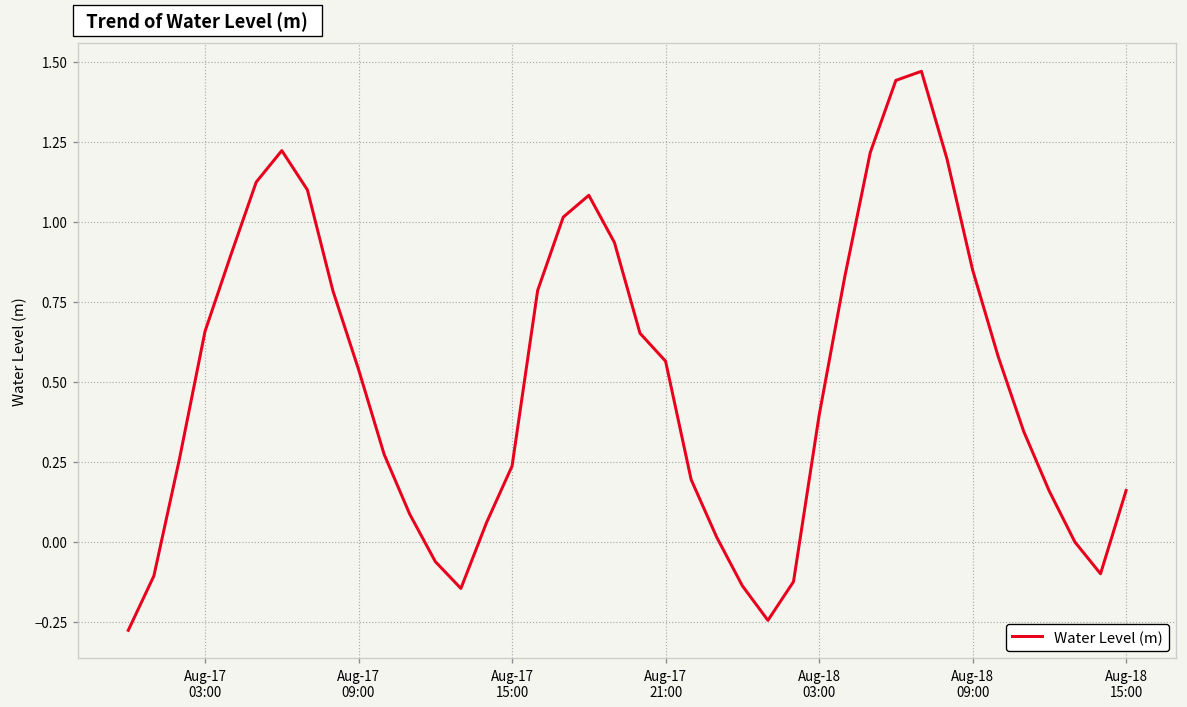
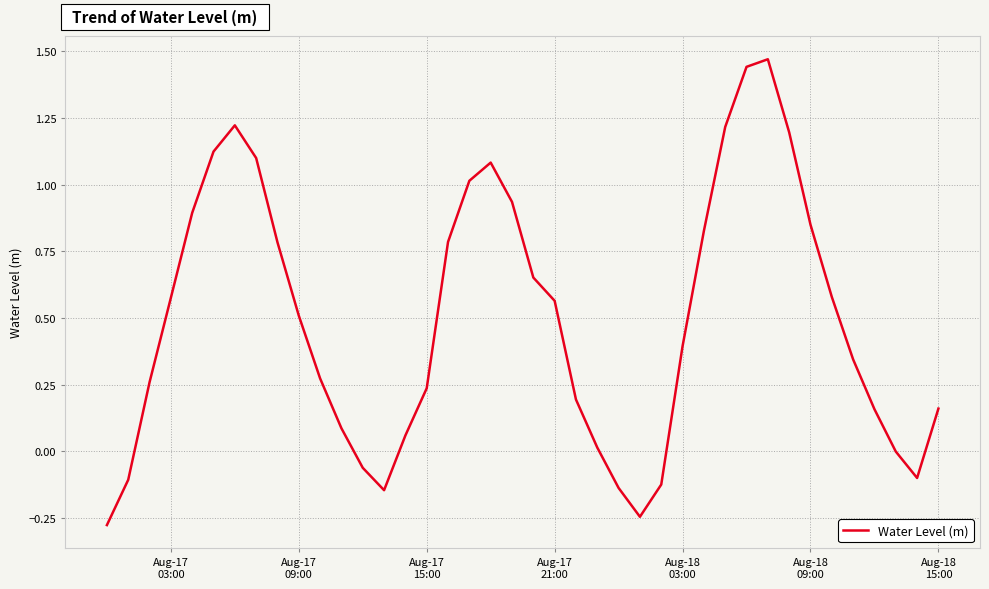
Aug-17 03:00: 0.66 -> 0.58
Aug-17 09:00: 0.54 -> 0.51
